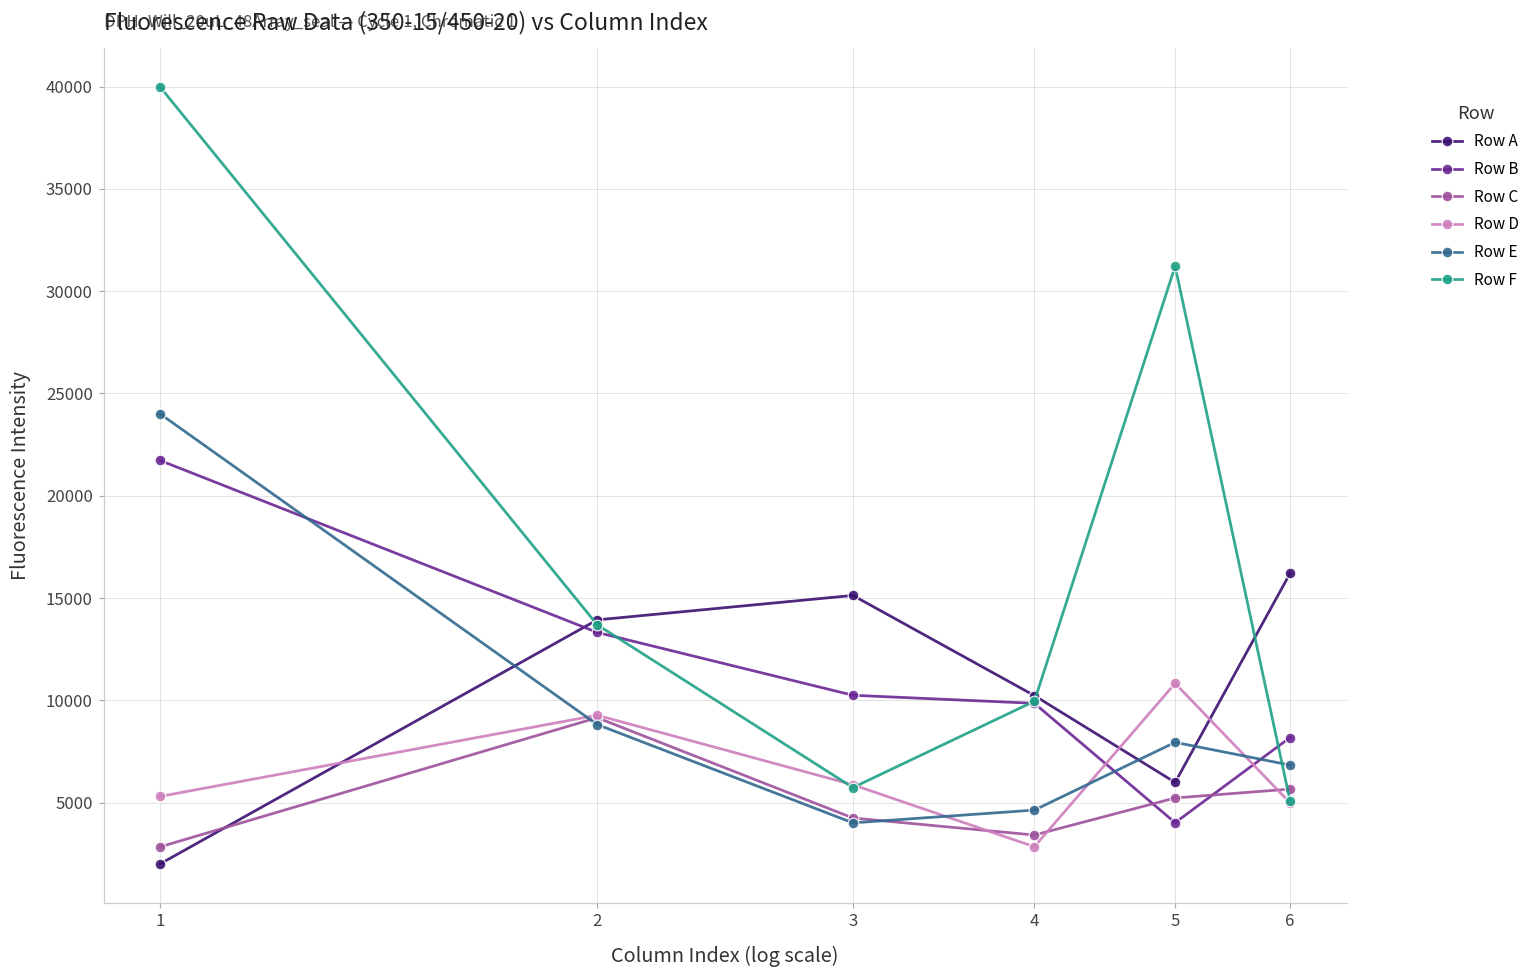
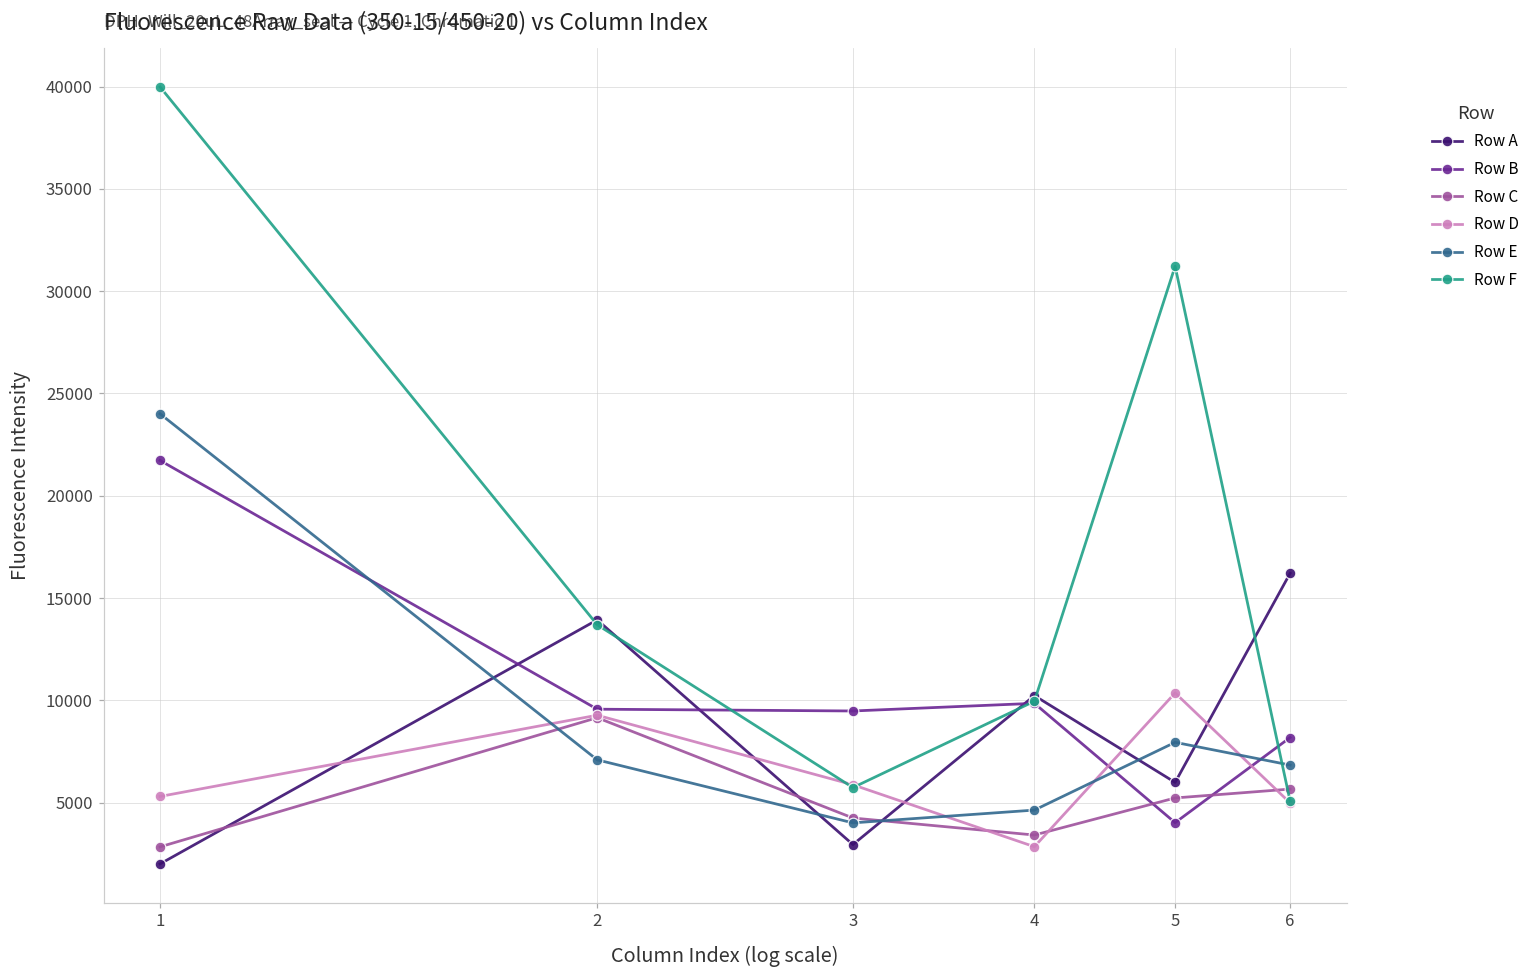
Row B, 2: 13300 -> 9600
Row E, 2: 8800 -> 7100
Row A, 3: 15100 -> 3000
Row B, 3: 10300 -> 9500
Row D, 5: 10800 -> 10400
